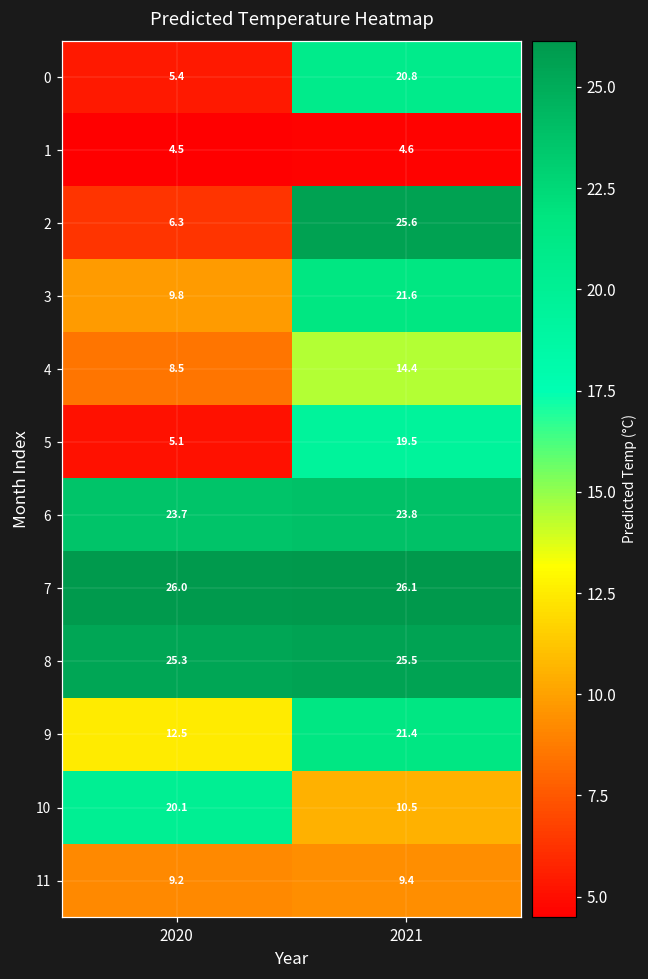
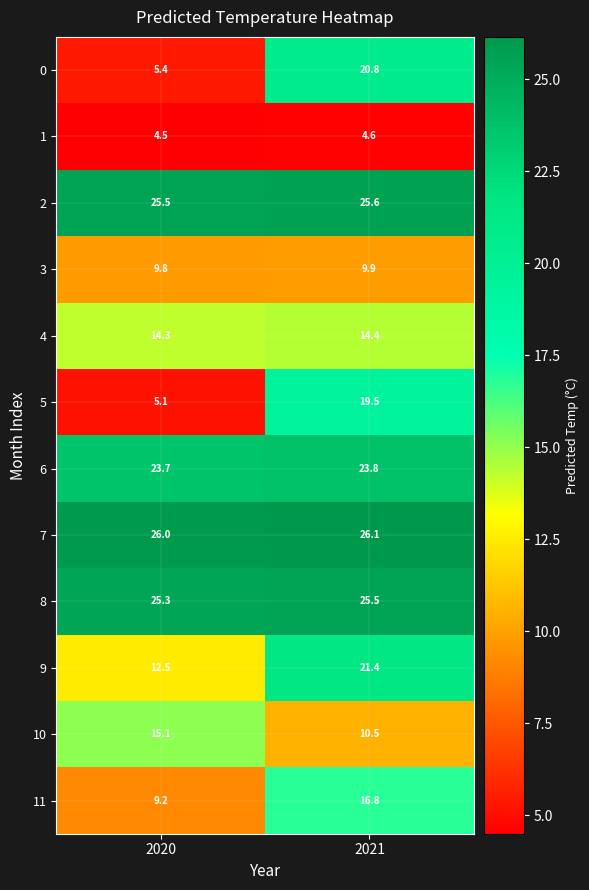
2, 2020: 6.3 -> 25.5
3, 2021: 21.6 -> 9.9
4, 2020: 8.5 -> 14.3
10, 2020: 20.1 -> 15.1
11, 2021: 9.4 -> 16.8
